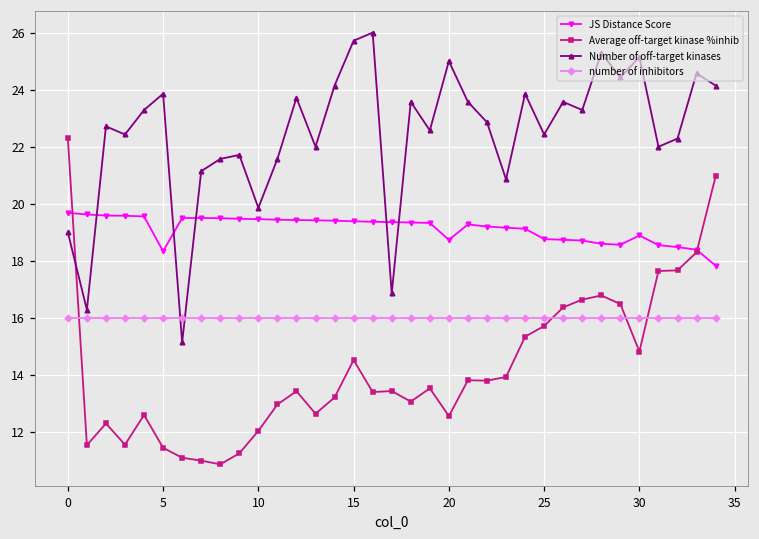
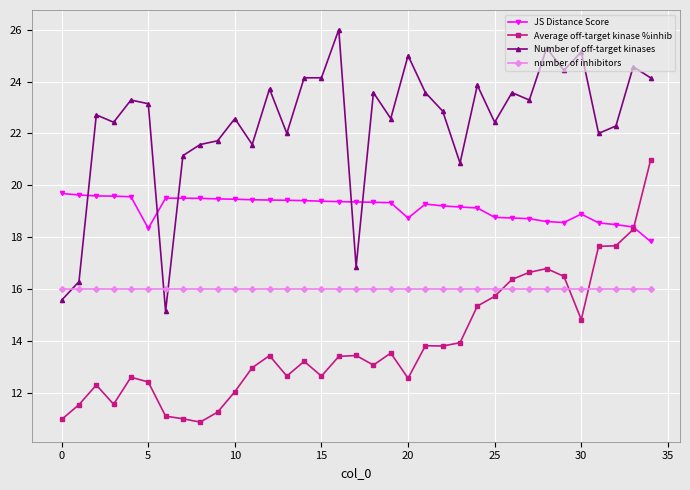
Average off-target kinase %inhib, 0: 22.3 -> 11.0
Number of off-target kinases, 0: 19.0 -> 15.6
Average off-target kinase %inhib, 5: 11.5 -> 12.4
Number of off-target kinases, 5: 23.9 -> 23.1
Number of off-target kinases, 10: 19.9 -> 22.6
Average off-target kinase %inhib, 15: 14.5 -> 12.6
Number of off-target kinases, 15: 25.7 -> 24.1
